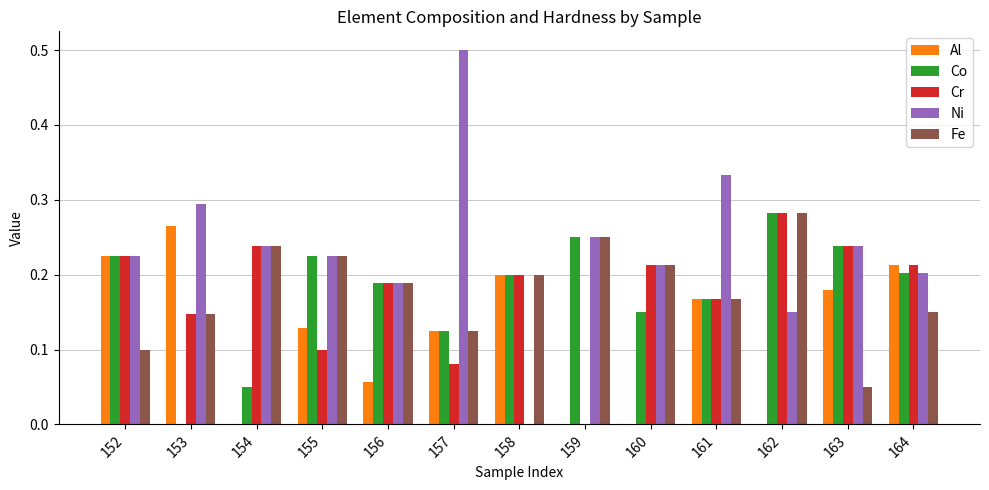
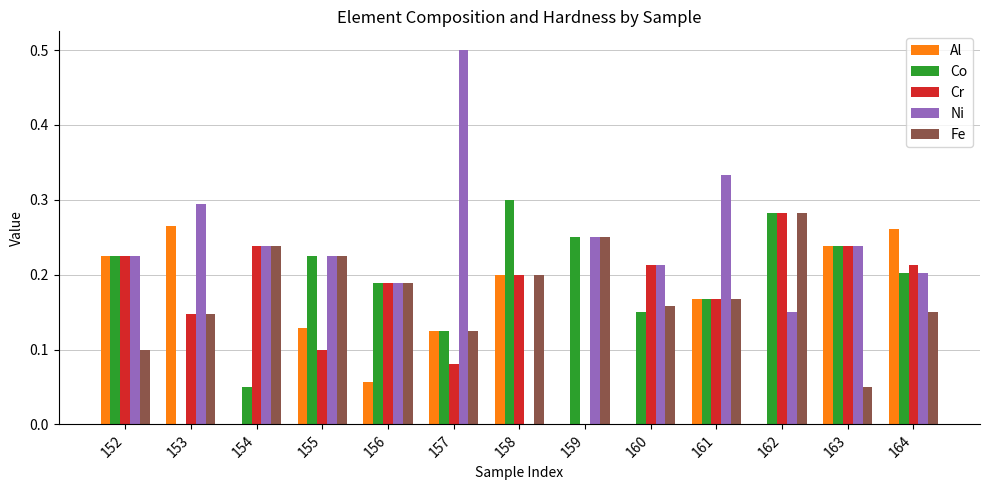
Co, 158: 0.2 -> 0.3
Fe, 160: 0.21 -> 0.16
Al, 163: 0.18 -> 0.24
Al, 164: 0.21 -> 0.26
